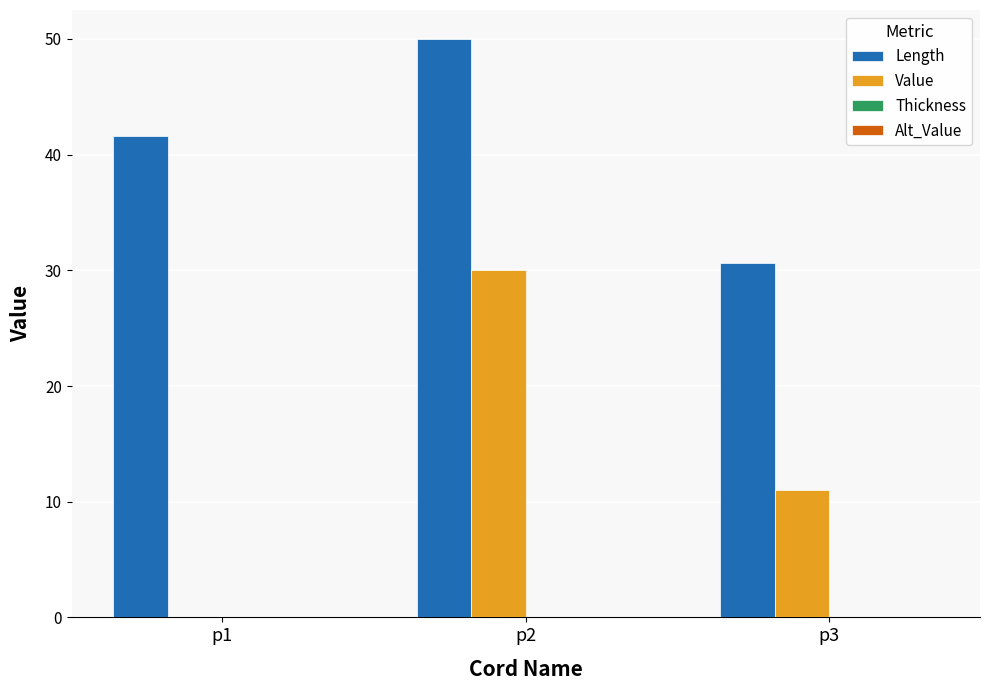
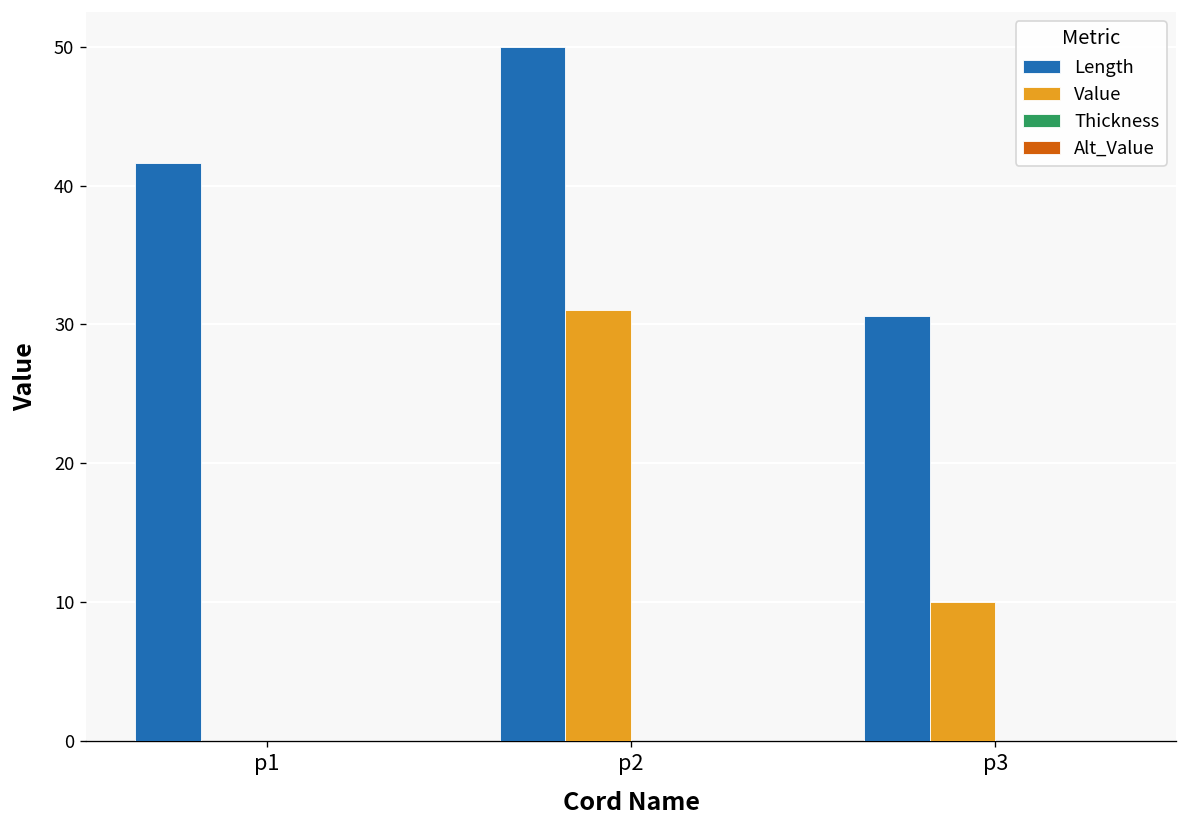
Value, p2: 30 -> 31
Value, p3: 11 -> 10
